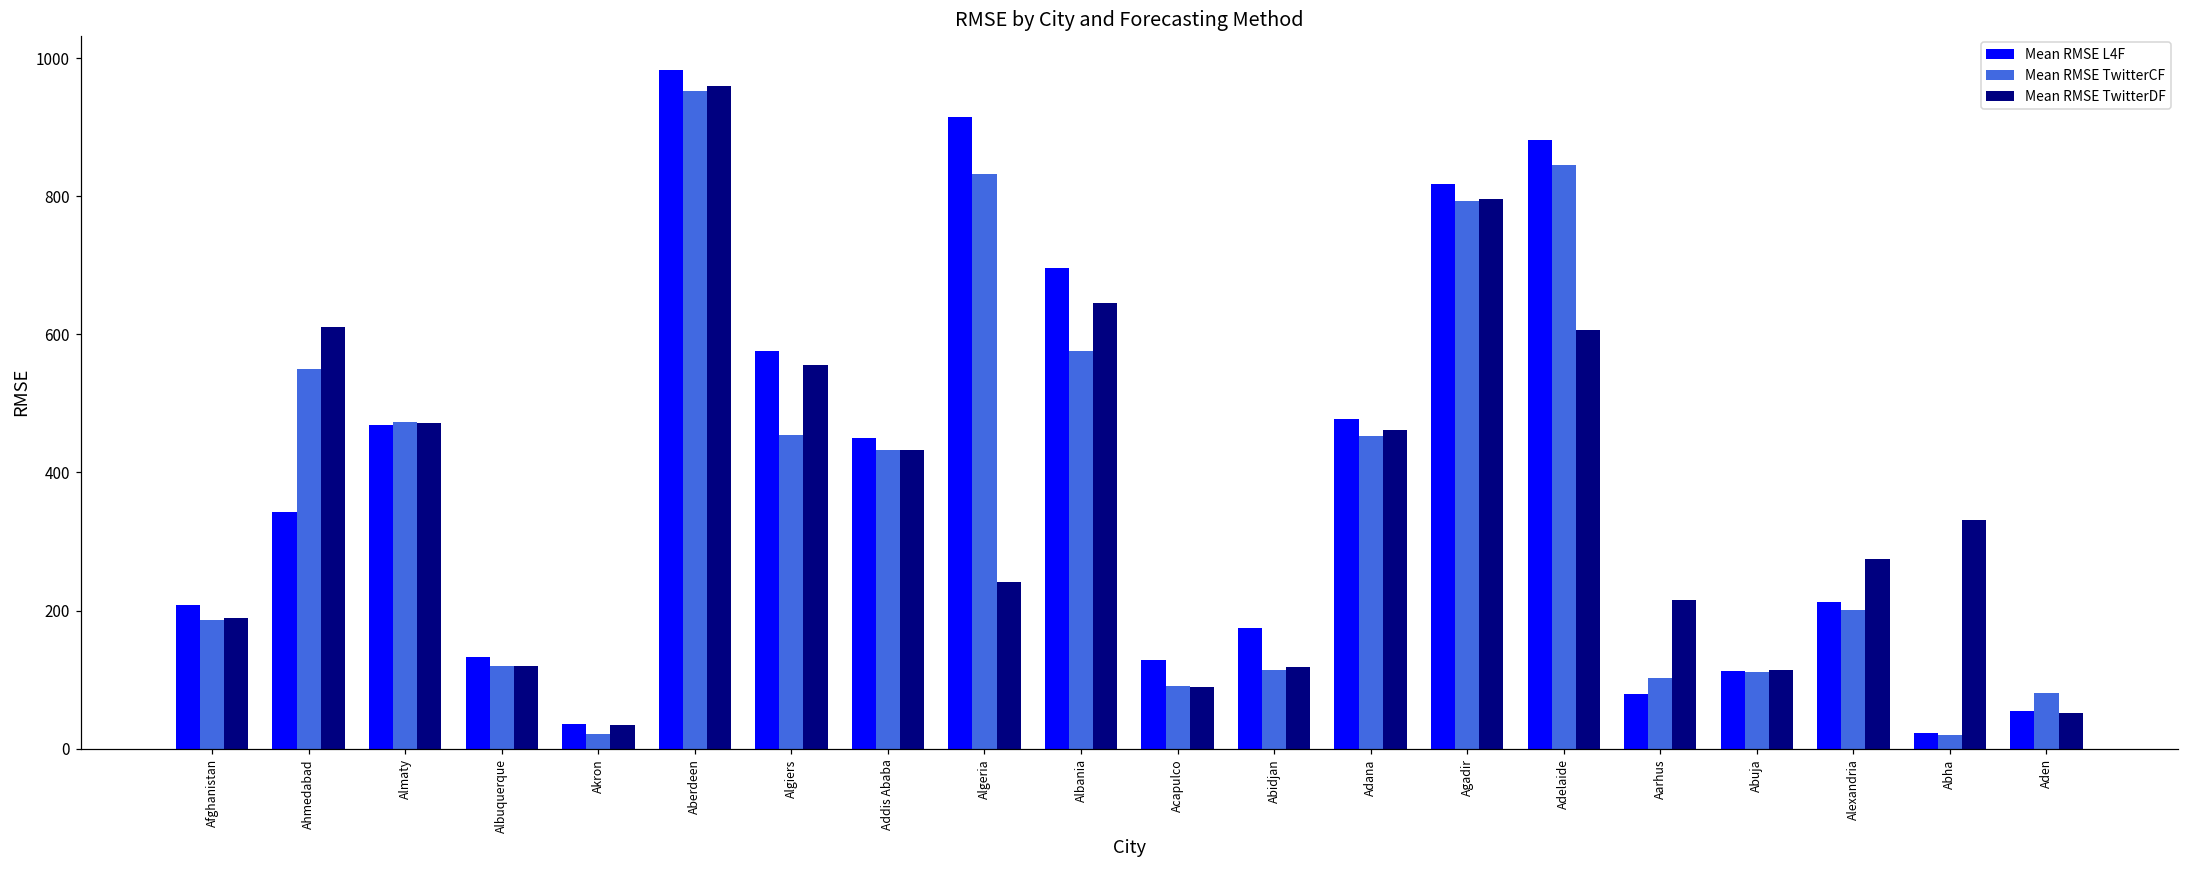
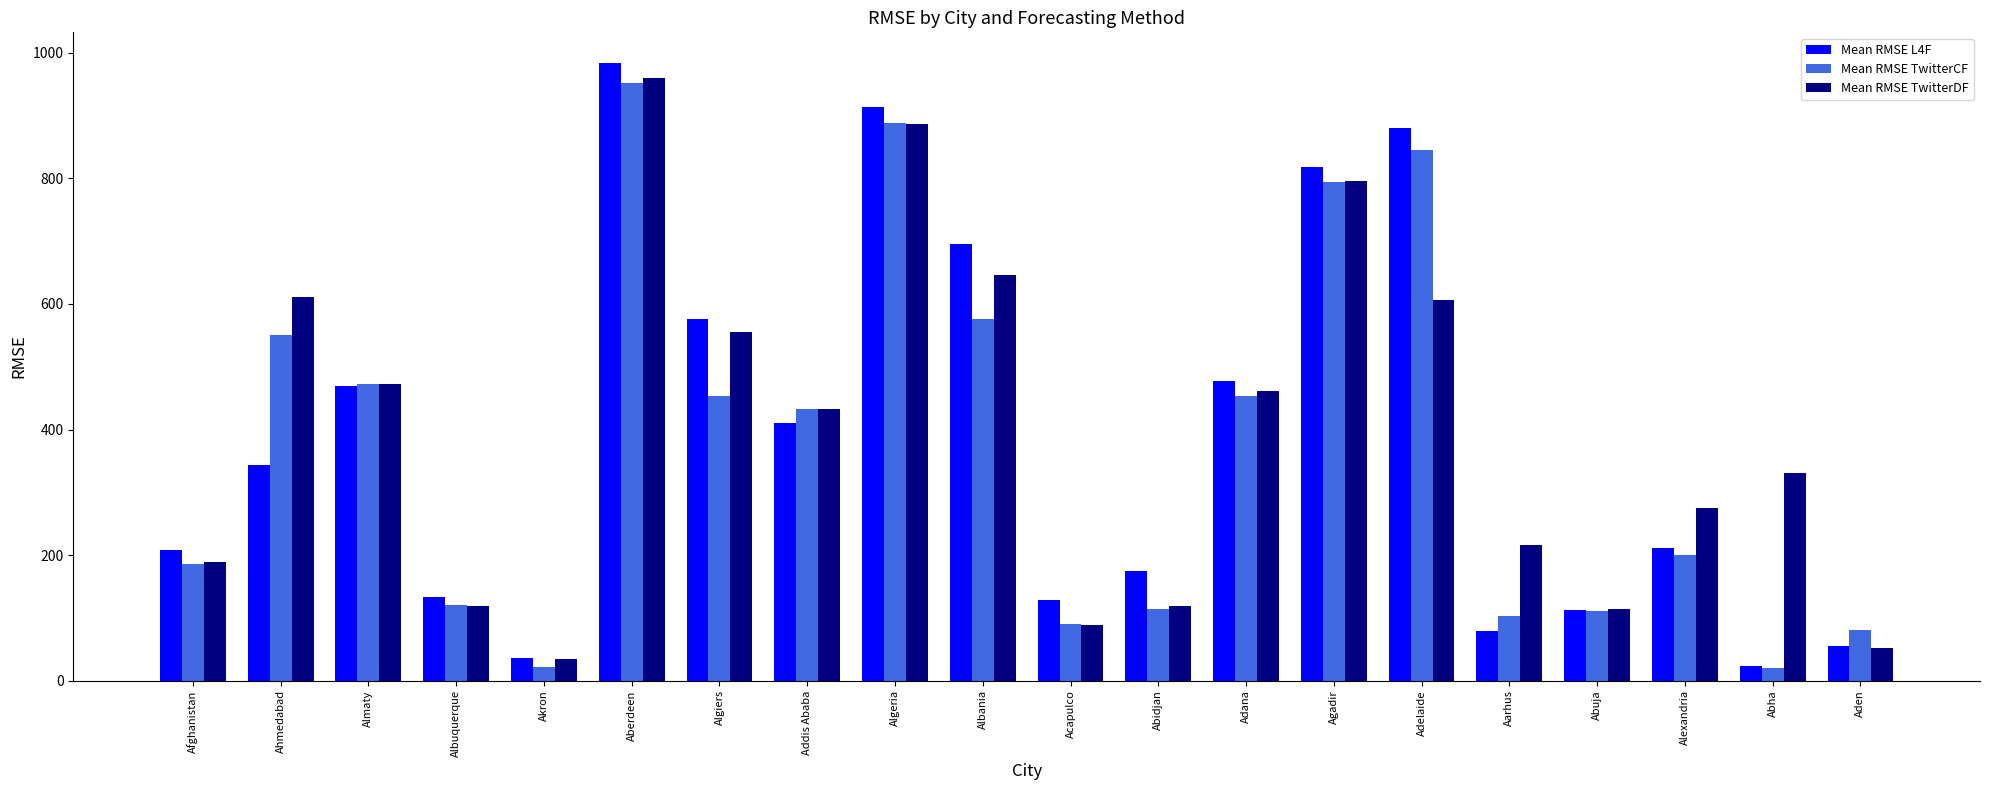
Mean RMSE L4F, Addis Ababa: 450 -> 410
Mean RMSE TwitterCF, Algeria: 830 -> 890
Mean RMSE TwitterDF, Algeria: 240 -> 890
